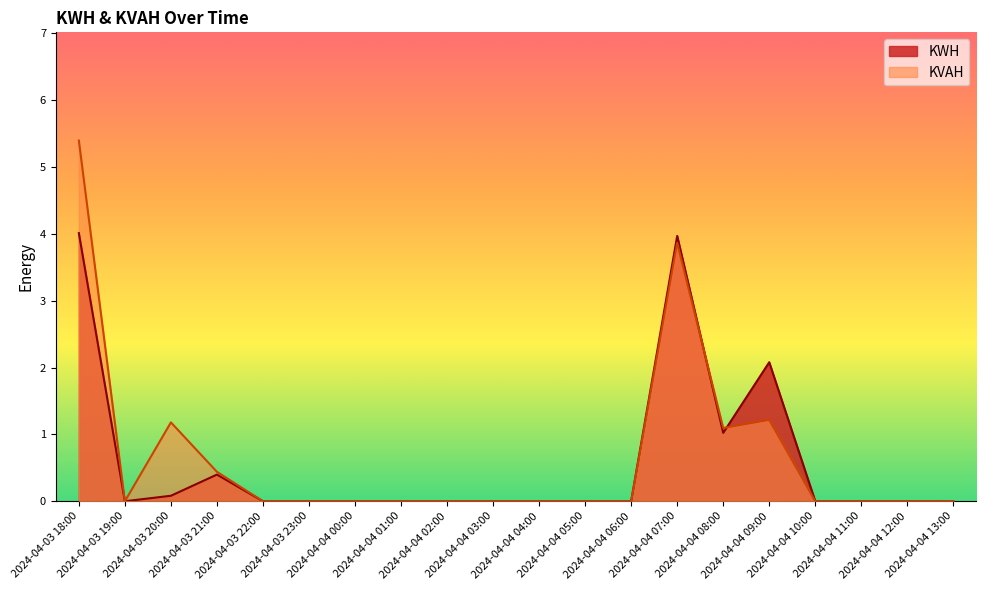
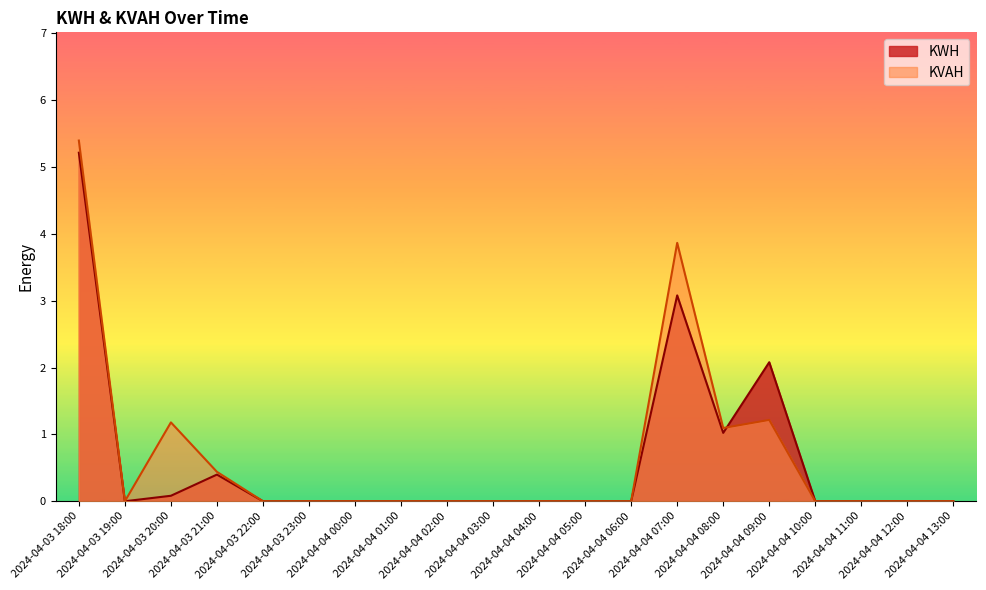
KWH, 2024-04-03 18:00: 4.0 -> 5.2
KWH, 2024-04-04 07:00: 4.0 -> 3.1
